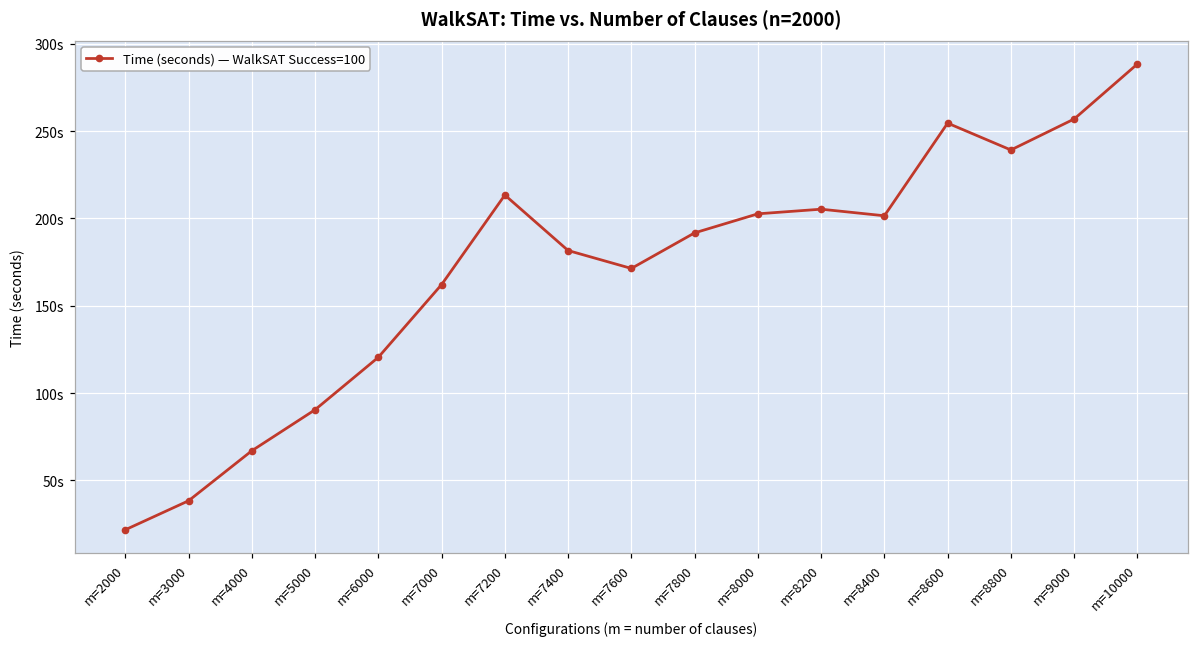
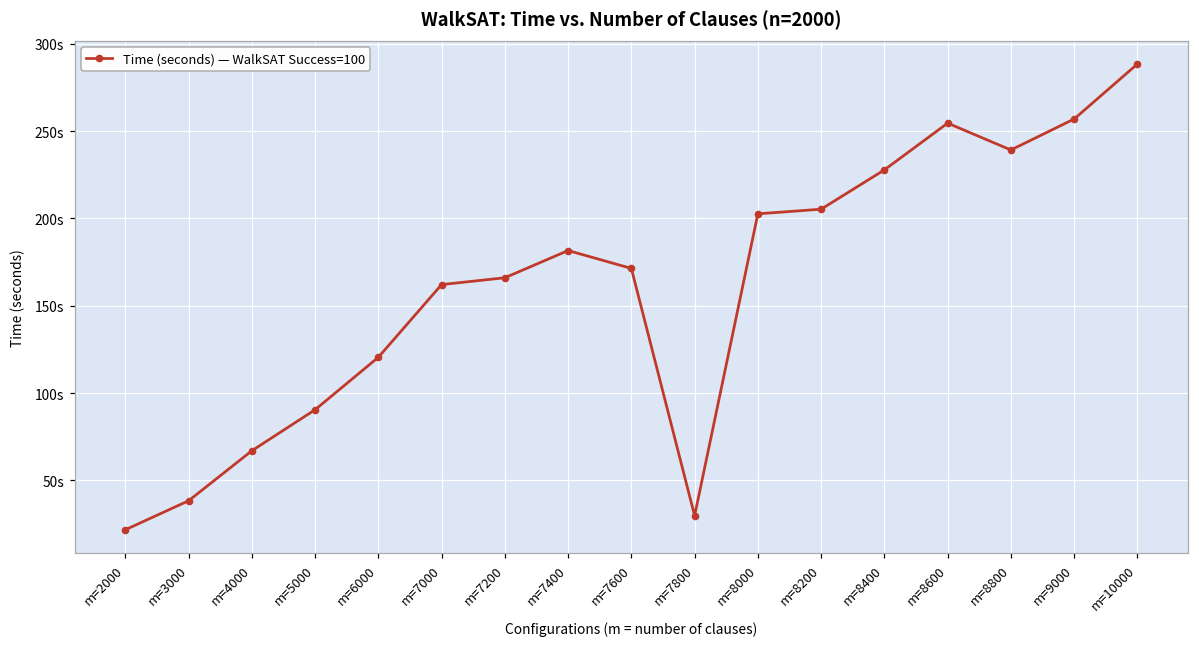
m=7200: 213s -> 166s
m=7800: 192s -> 30s
m=8400: 202s -> 228s
